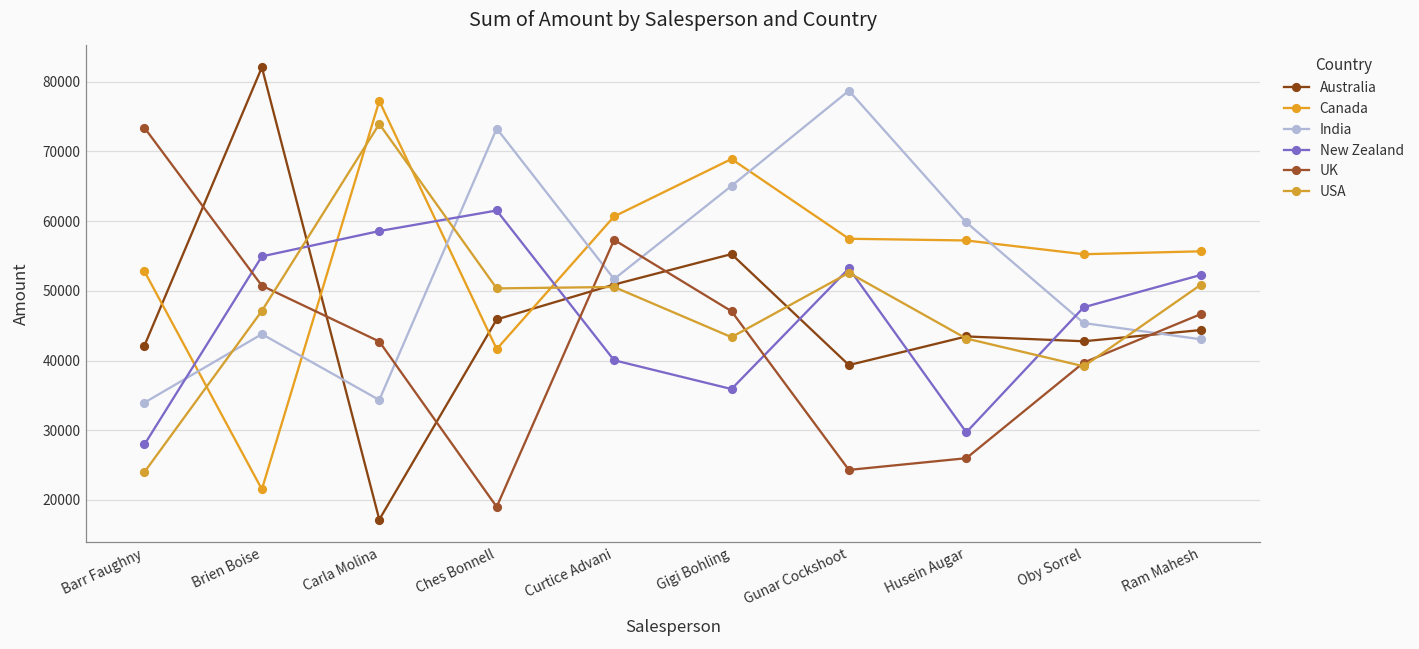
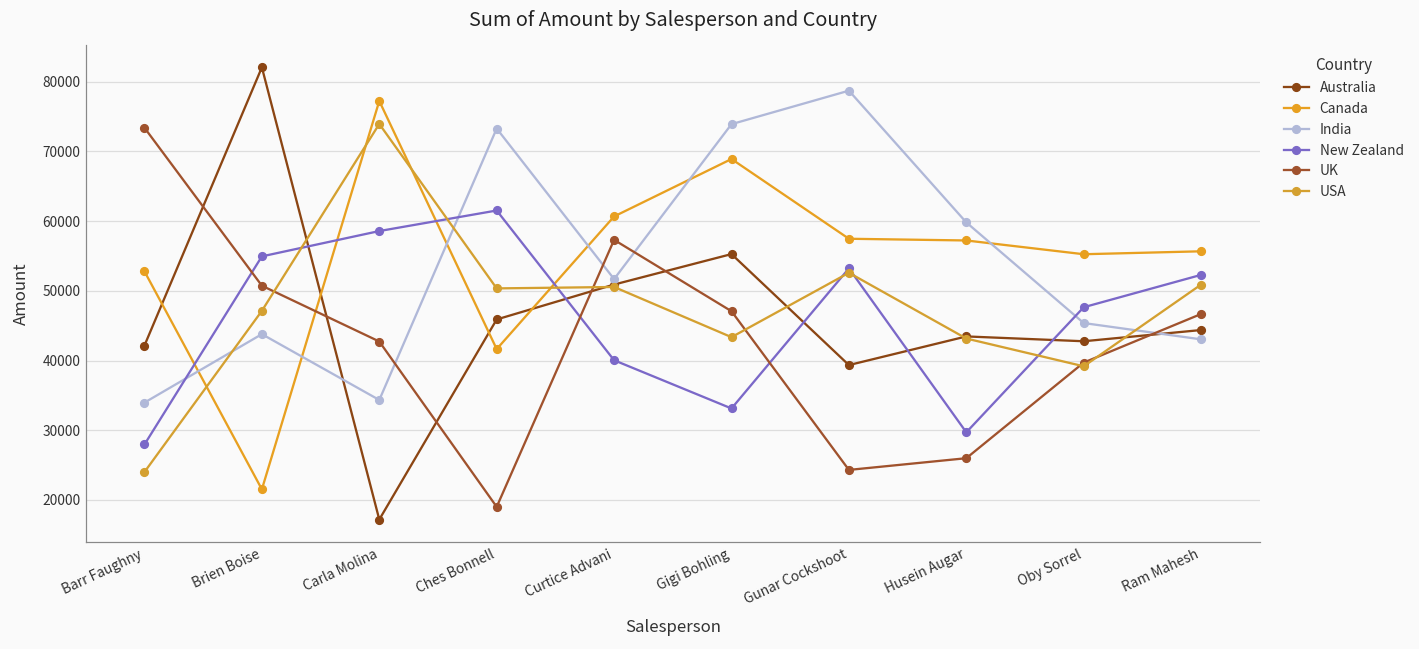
India, Gigi Bohling: 65000 -> 74000
New Zealand, Gigi Bohling: 36000 -> 33000
